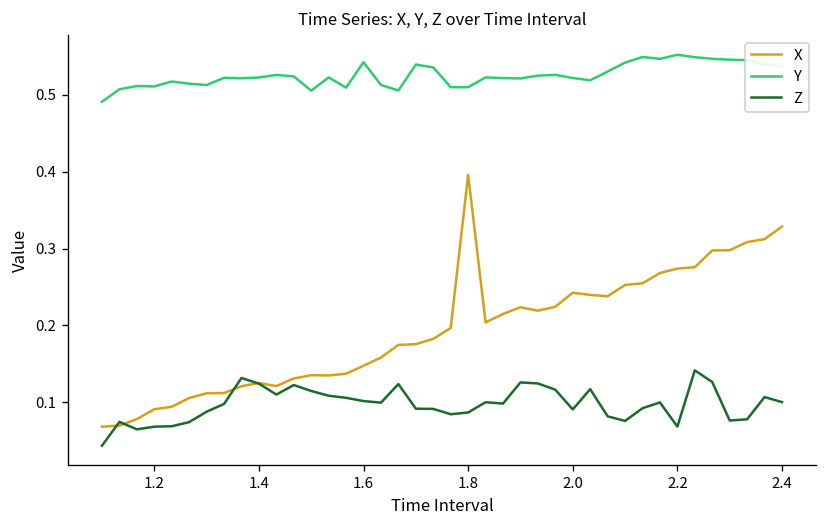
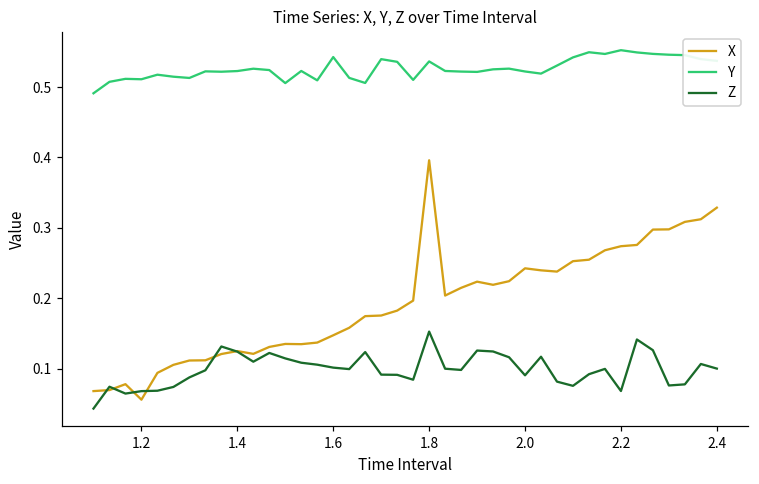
X, 1.2: 0.09 -> 0.06
Y, 1.8: 0.51 -> 0.54
Z, 1.8: 0.09 -> 0.15
